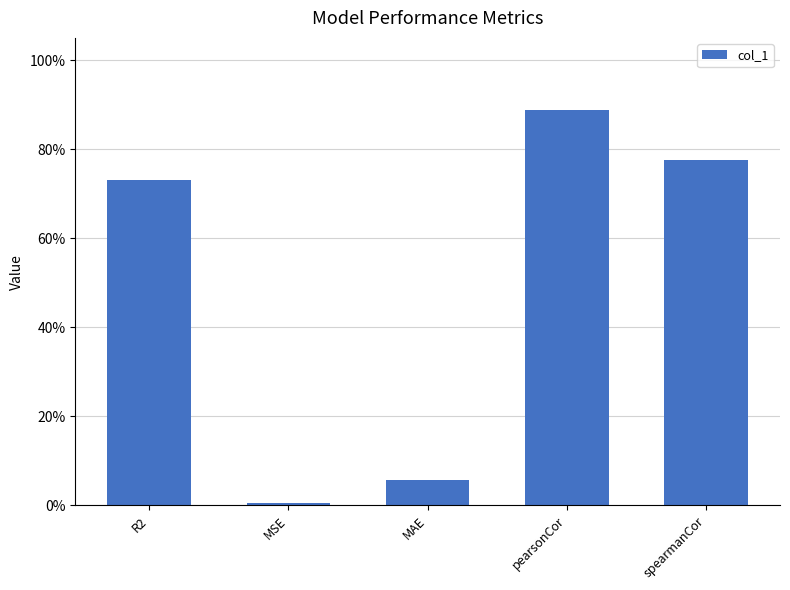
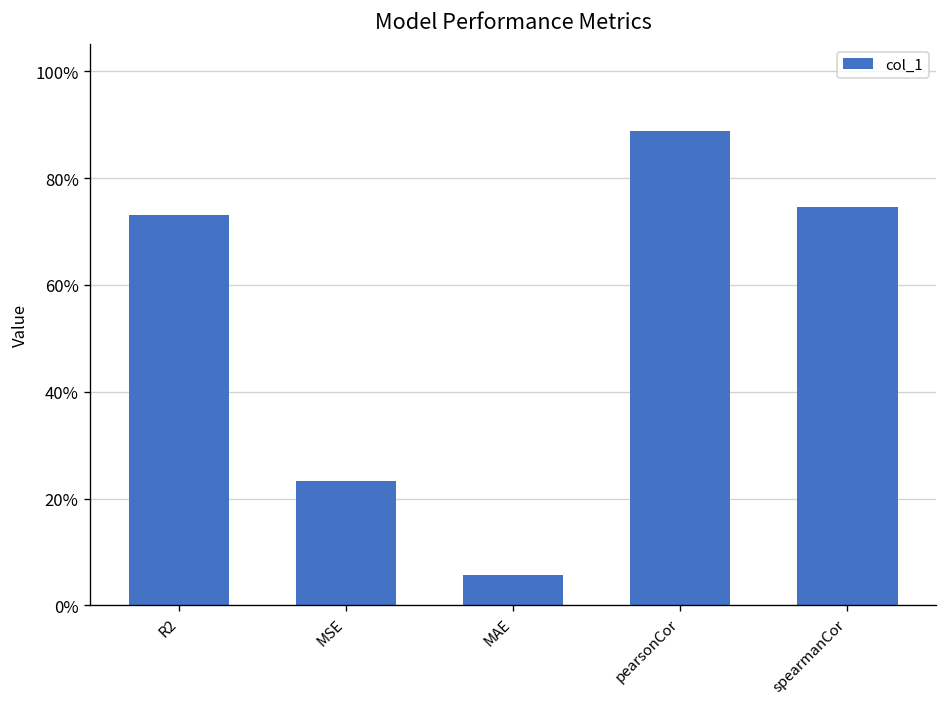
MSE: 1% -> 23%
spearmanCor: 78% -> 75%
